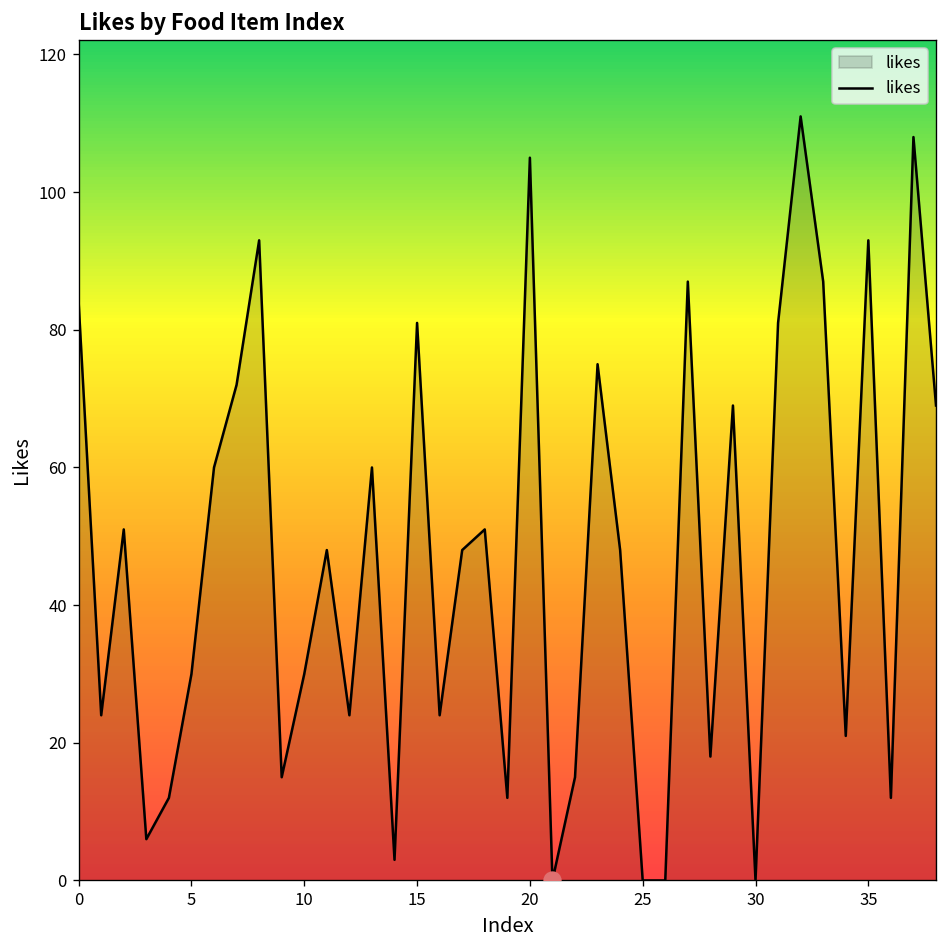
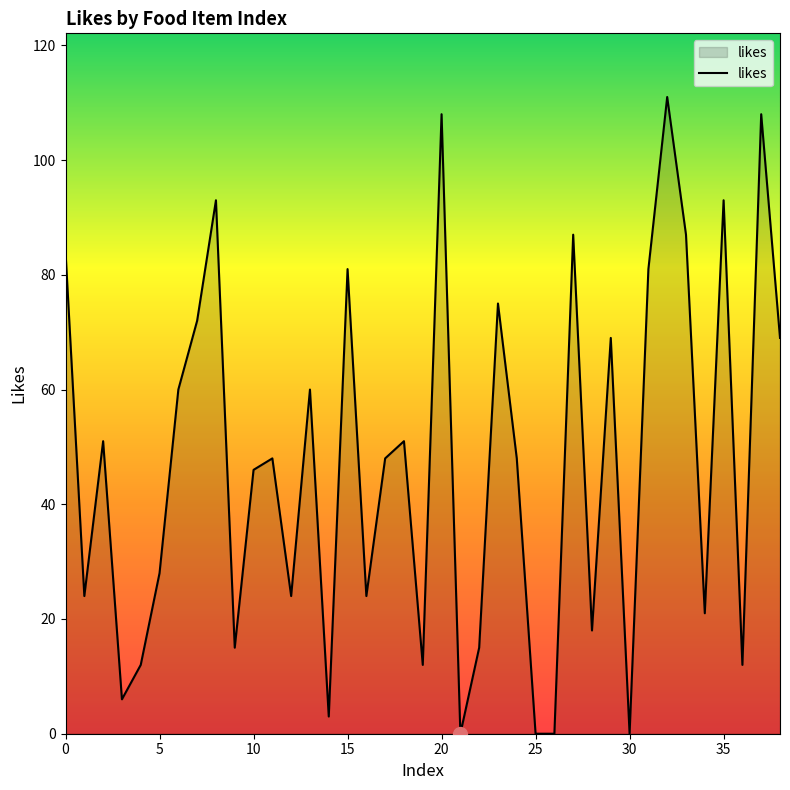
likes, 5: 30 -> 28
likes, 10: 30 -> 46
likes, 20: 105 -> 108
